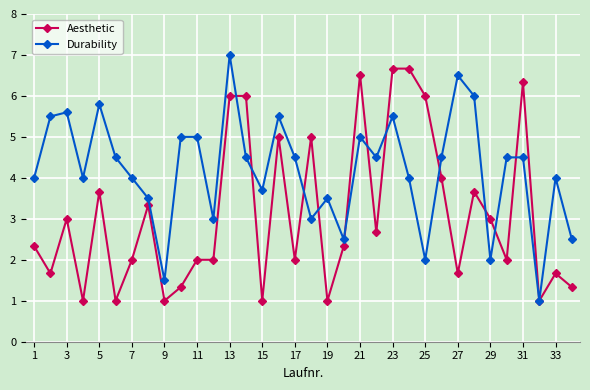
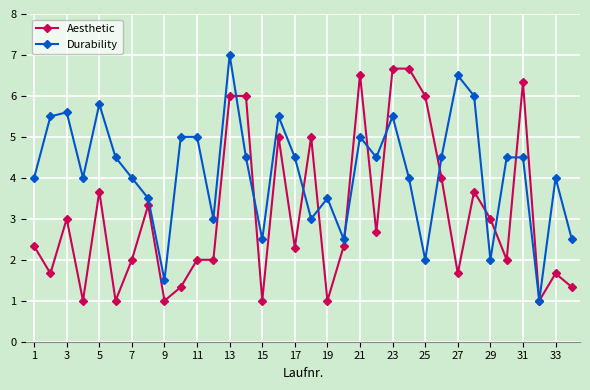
Durability, 15: 3.7 -> 2.5
Aesthetic, 17: 2.0 -> 2.3
